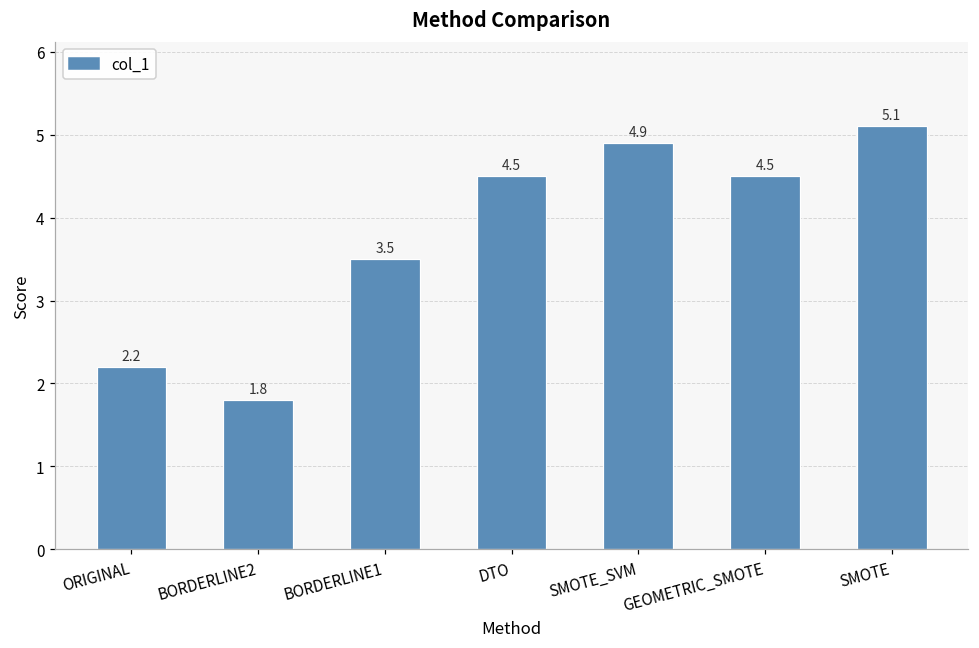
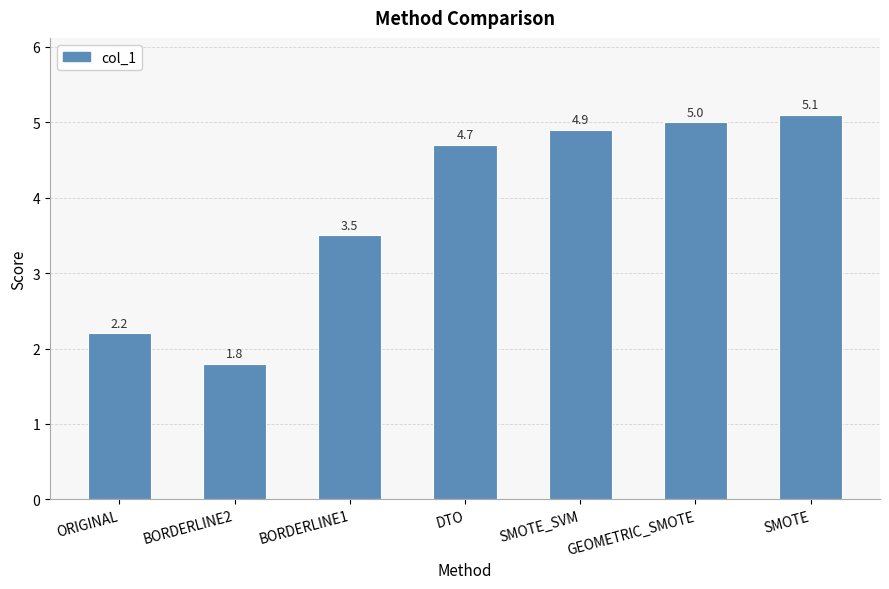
DTO: 4.5 -> 4.7
GEOMETRIC_SMOTE: 4.5 -> 5.0
